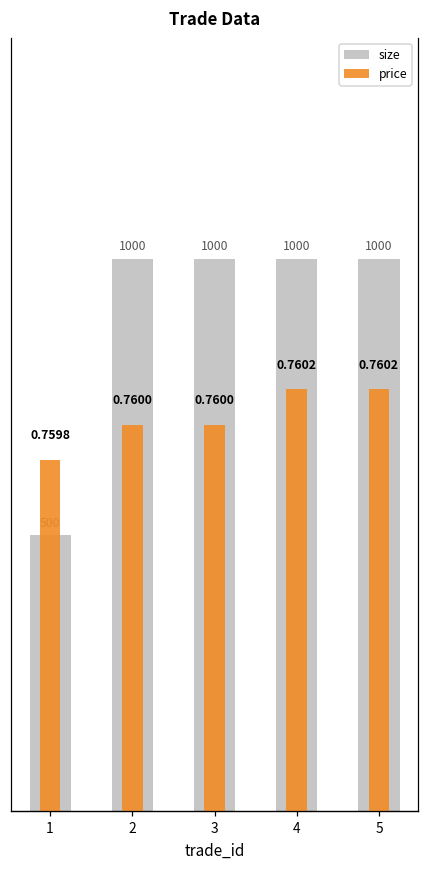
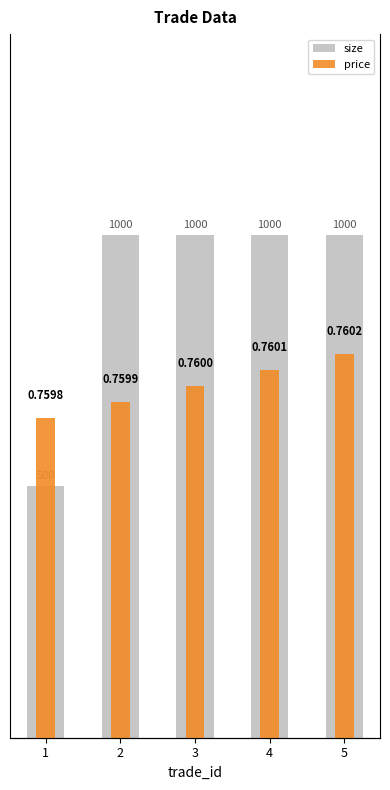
price, 2: 0.7600 -> 0.7599
price, 4: 0.7602 -> 0.7601
